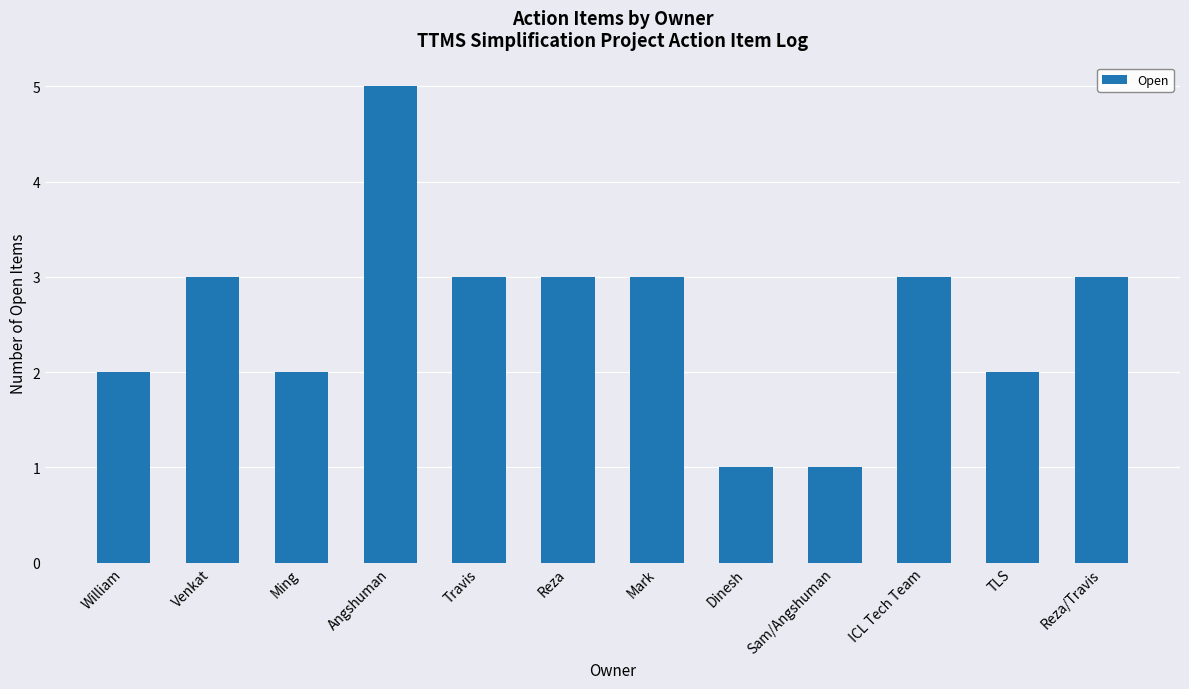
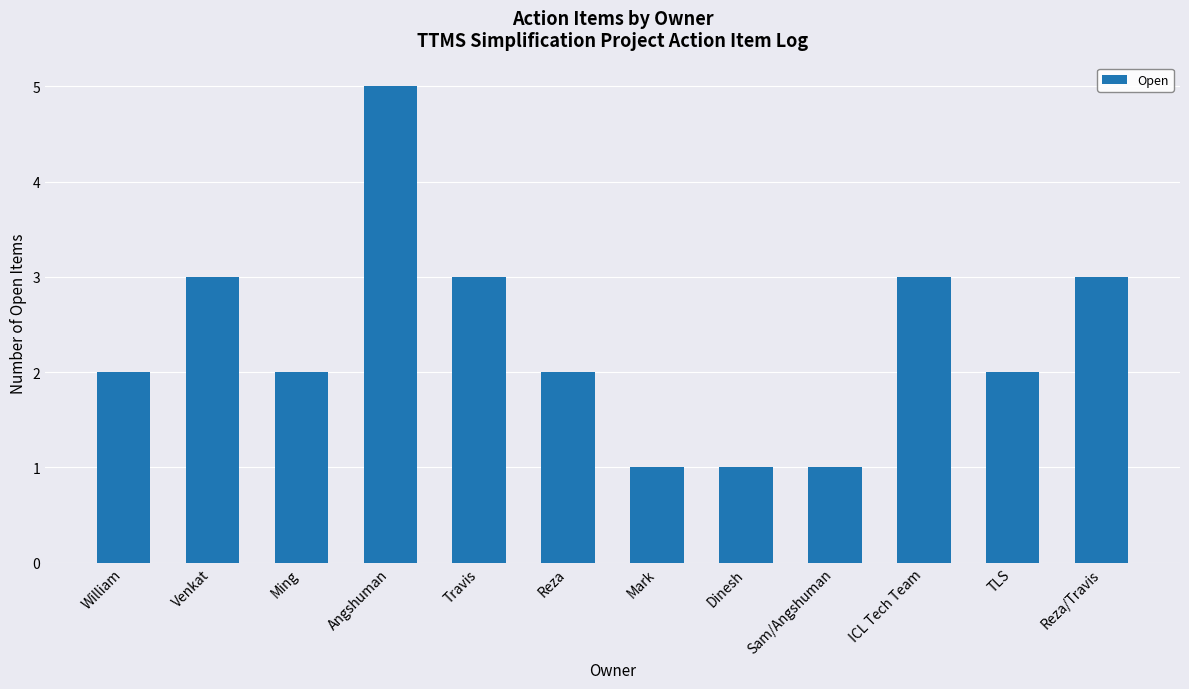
Reza: 3 -> 2
Mark: 3 -> 1
